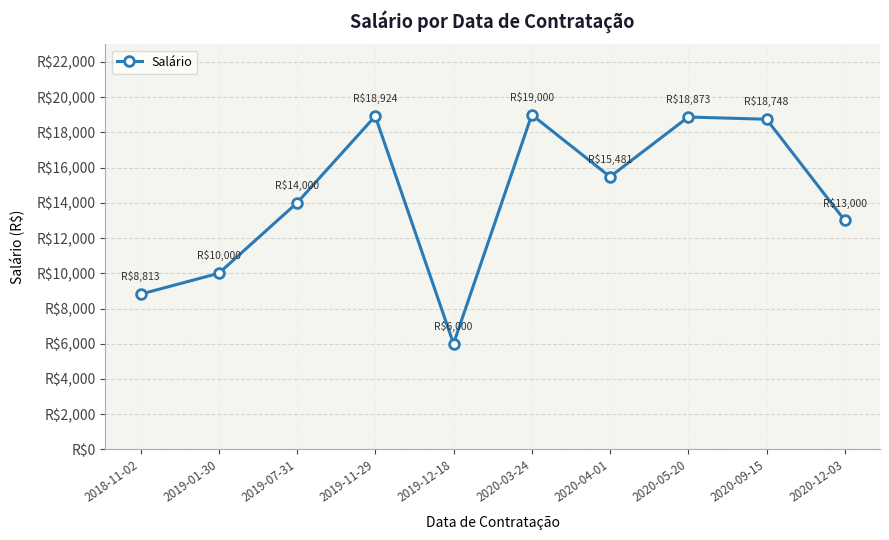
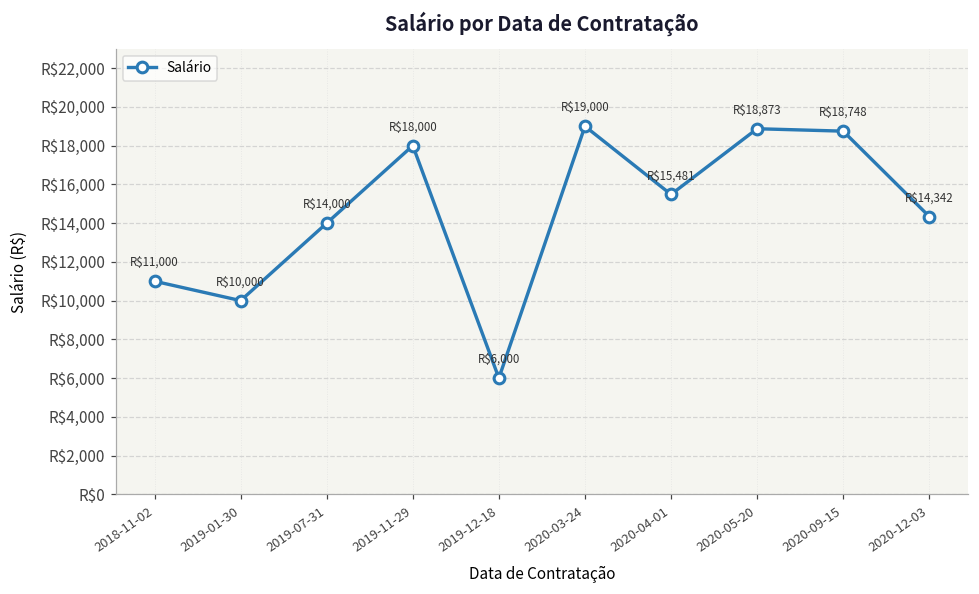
2018-11-02: $8,813 -> $11,000
2019-11-29: $18,924 -> $18,000
2020-12-03: $13,000 -> $14,342
